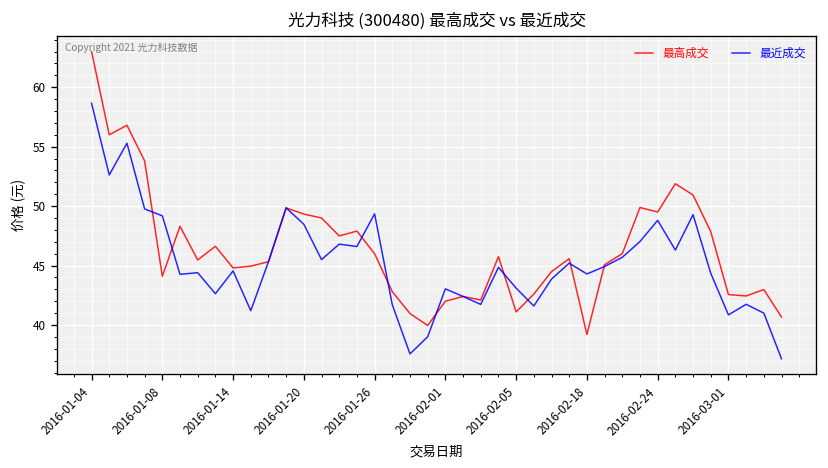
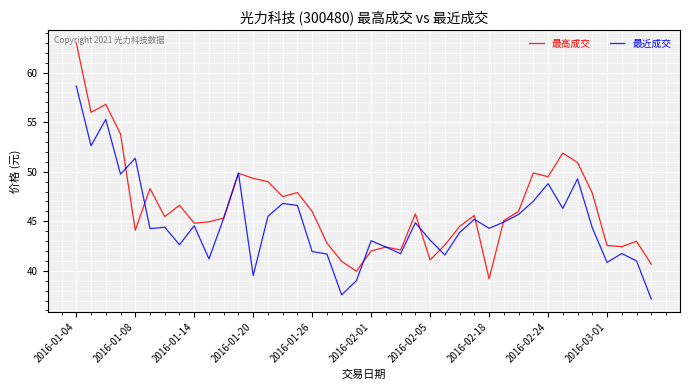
最近成交, 2016-01-08: 49 -> 51
最近成交, 2016-01-20: 48 -> 40
最近成交, 2016-01-26: 49 -> 42
